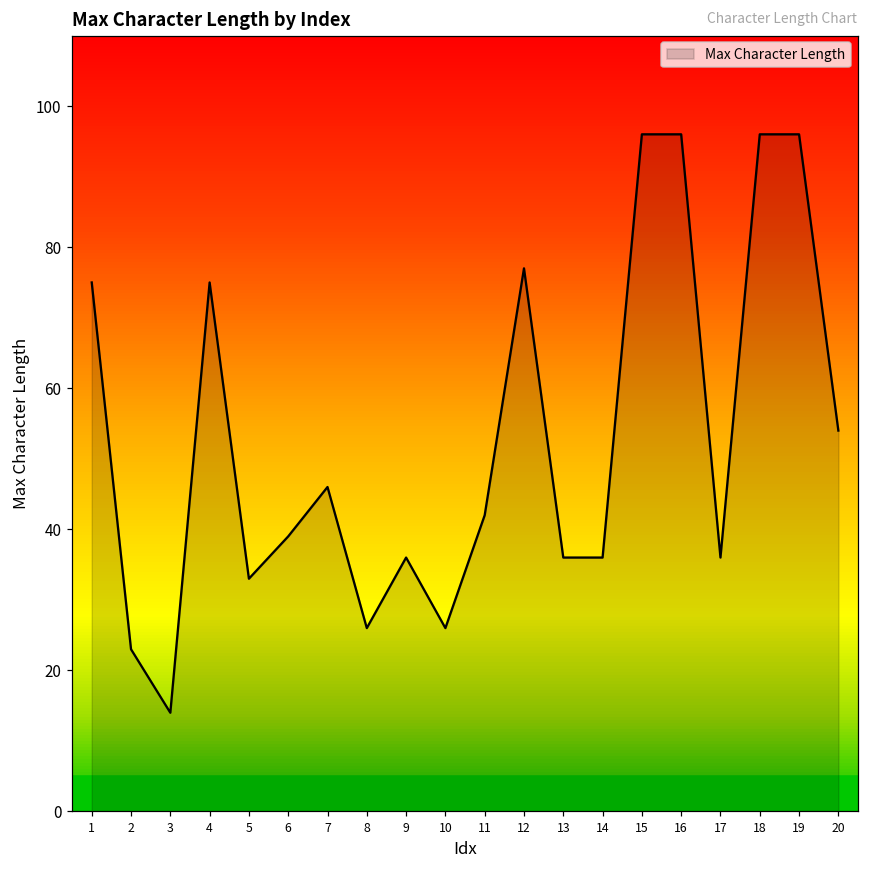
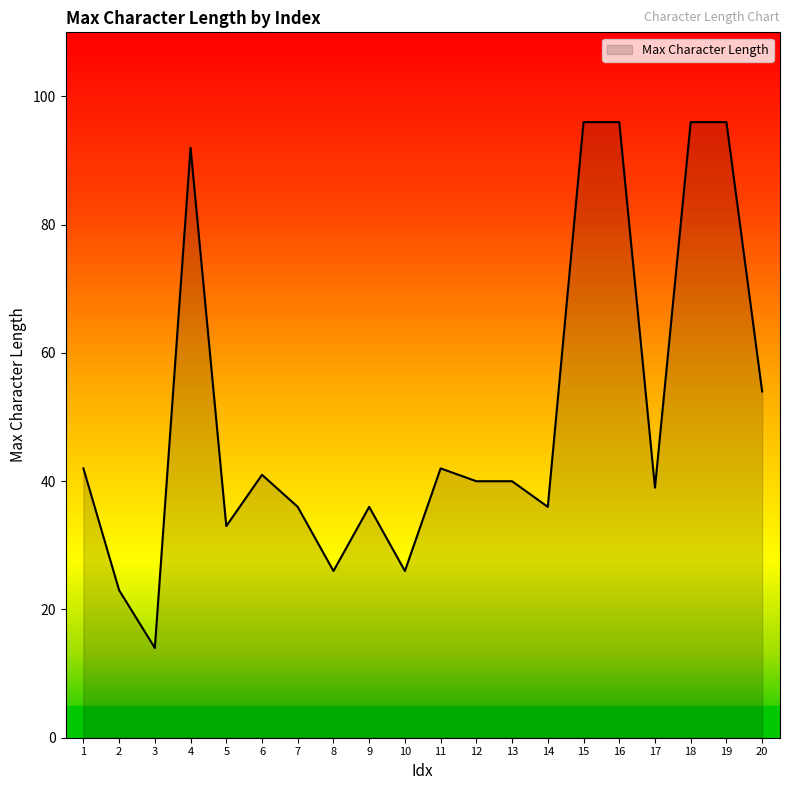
1: 75 -> 42
4: 75 -> 92
6: 39 -> 41
7: 46 -> 36
12: 77 -> 40
13: 36 -> 40
17: 36 -> 39
